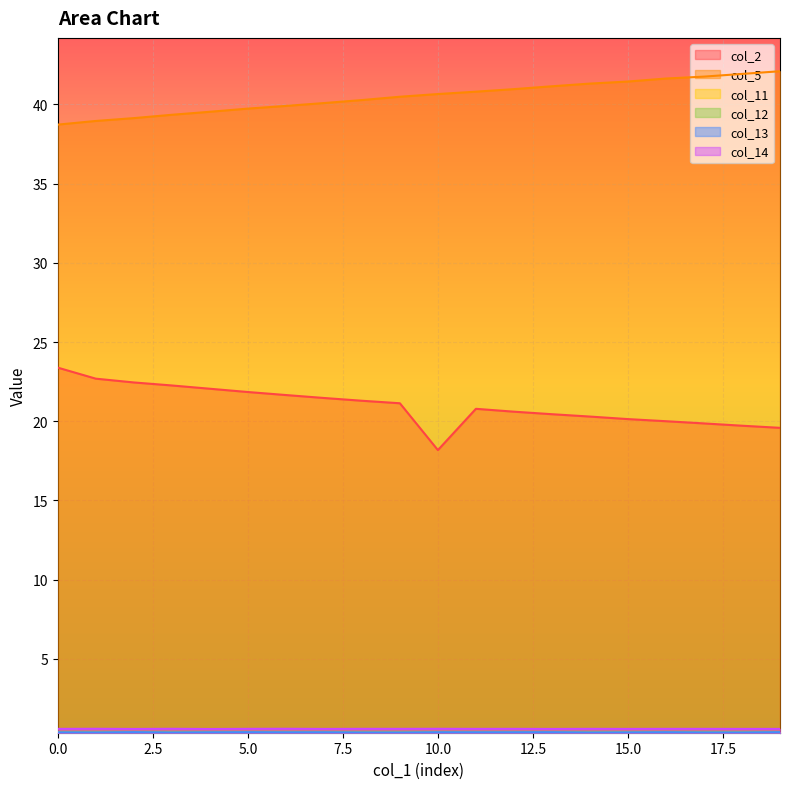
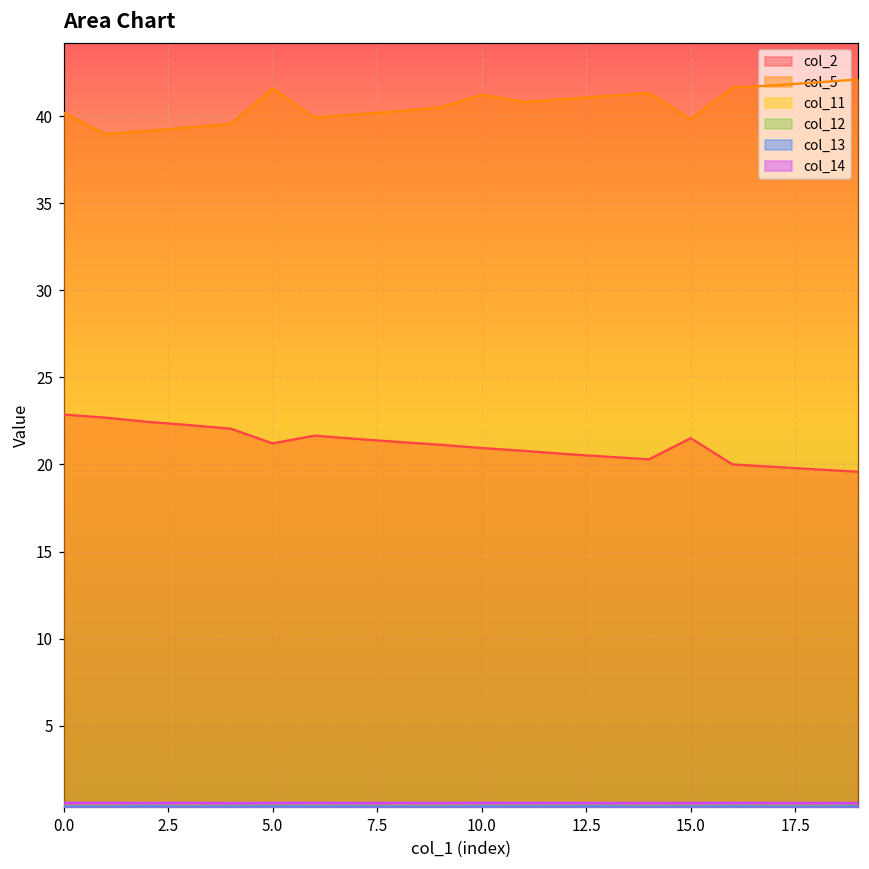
col_2, 0.0: 23.4 -> 22.9
col_5, 0.0: 38.7 -> 40.2
col_2, 5.0: 21.8 -> 21.2
col_5, 5.0: 39.7 -> 41.6
col_2, 10.0: 18.2 -> 20.9
col_5, 10.0: 40.7 -> 41.2
col_2, 15.0: 20.1 -> 21.5
col_5, 15.0: 41.5 -> 39.8
